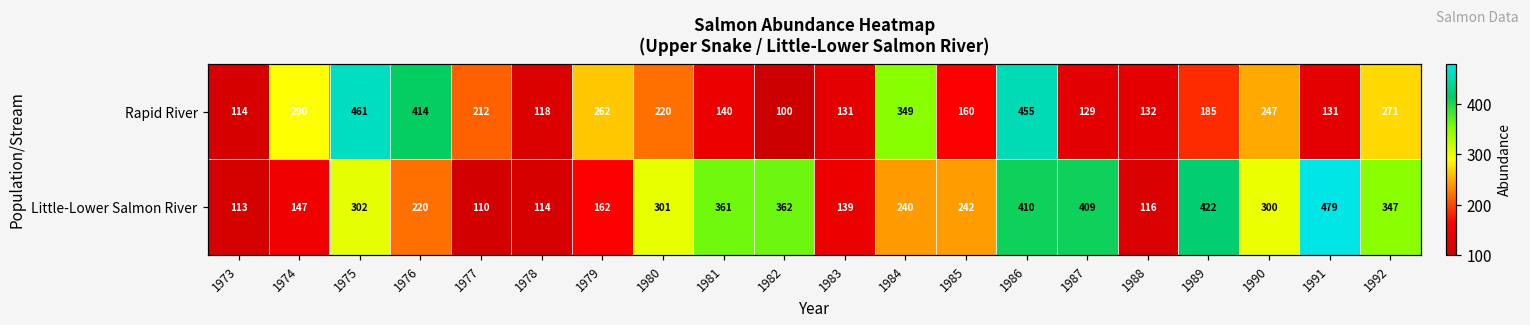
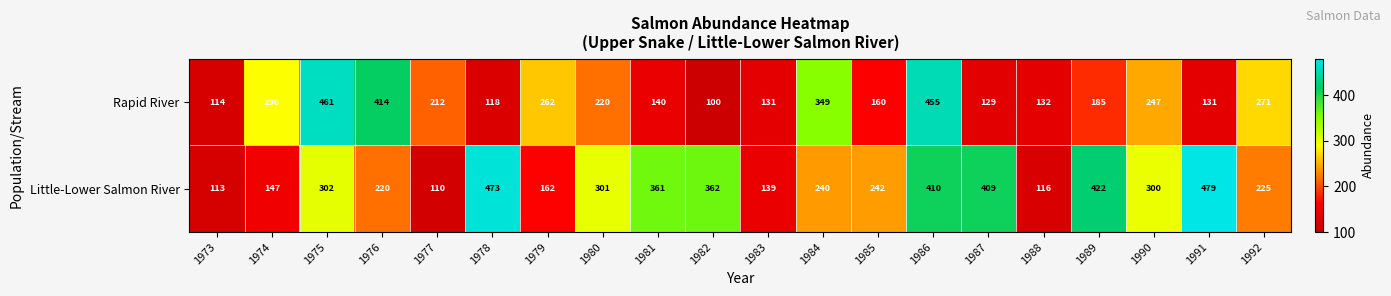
Little-Lower Salmon River, 1978: 114 -> 473
Little-Lower Salmon River, 1992: 347 -> 225
